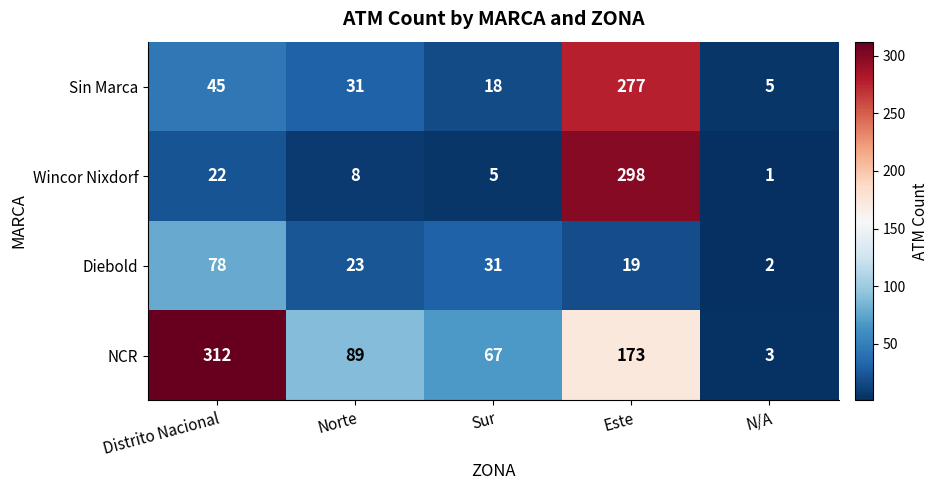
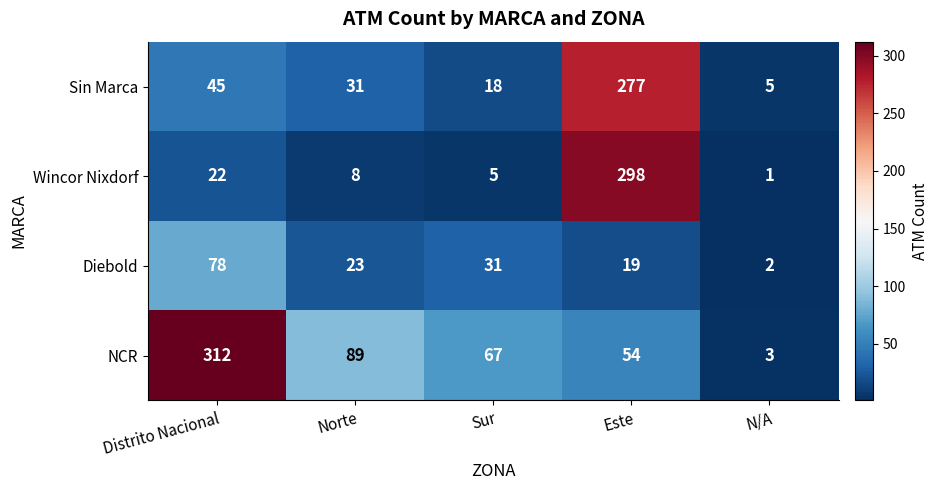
NCR, Este: 173 -> 54
